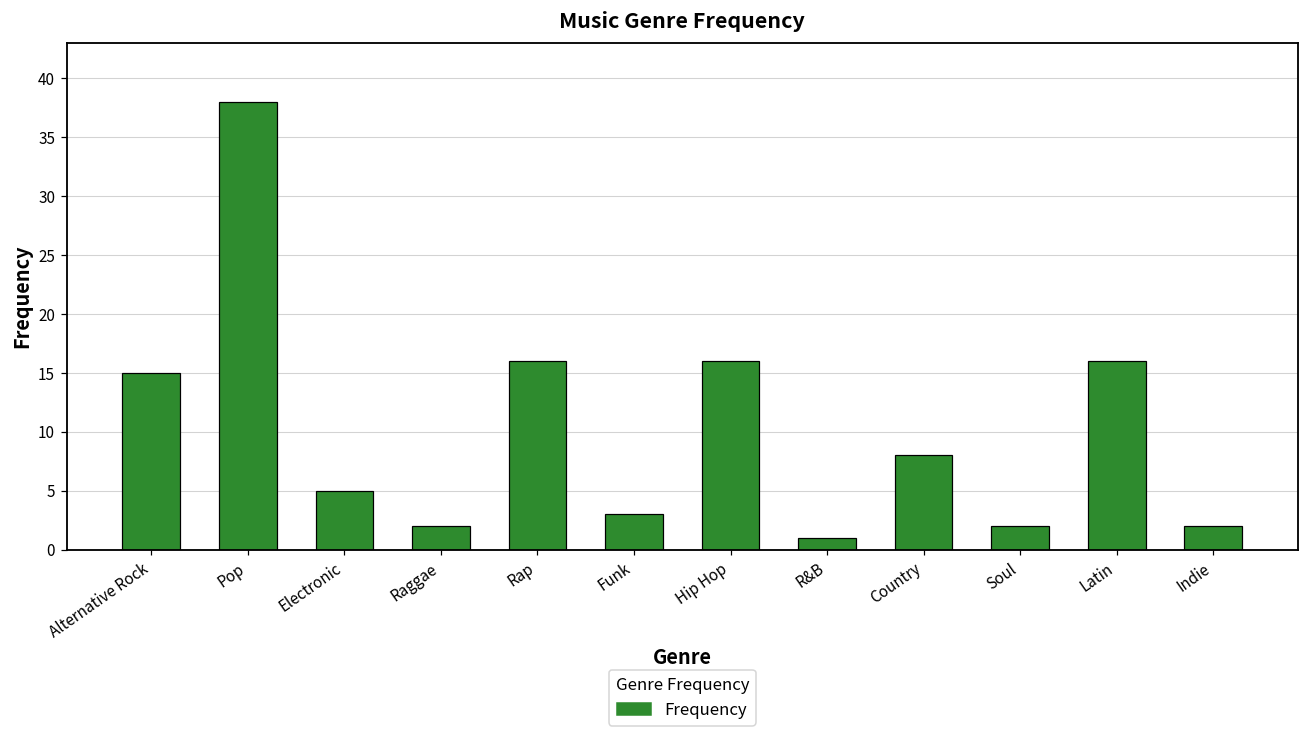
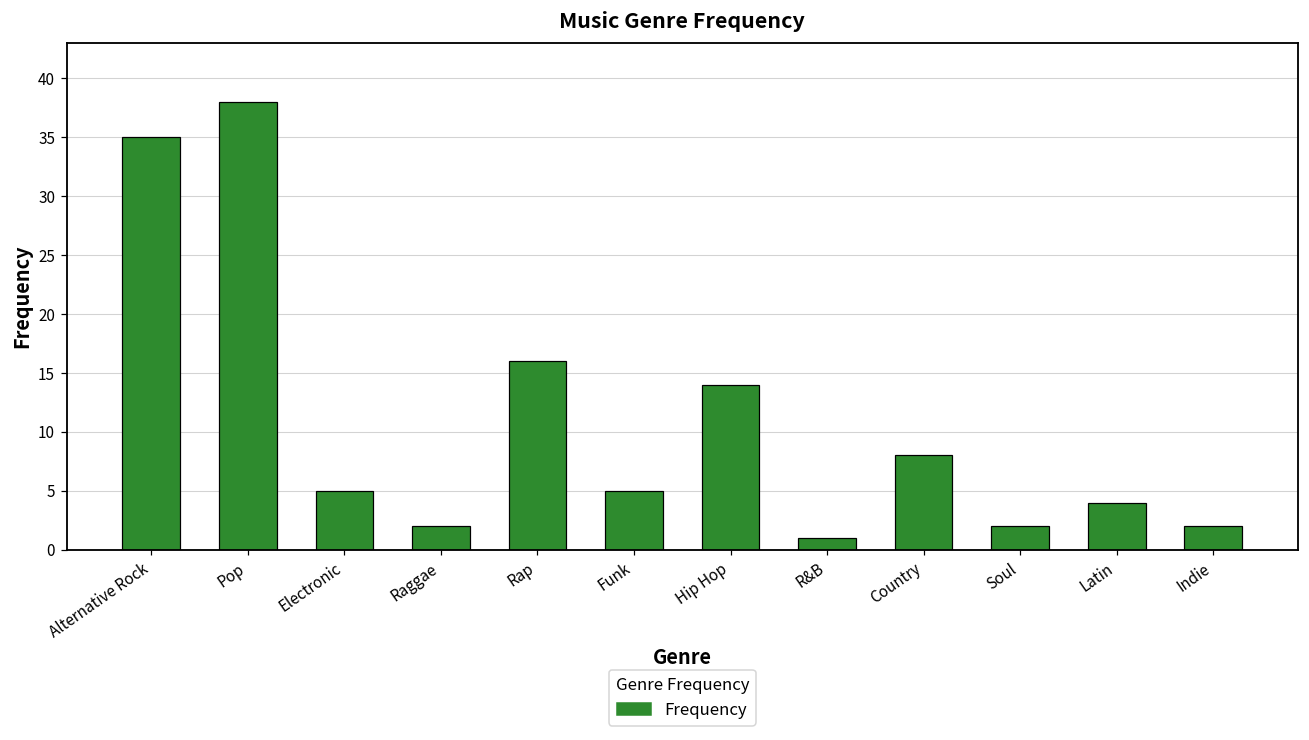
Alternative Rock: 15 -> 35
Funk: 3 -> 5
Hip Hop: 16 -> 14
Latin: 16 -> 4
